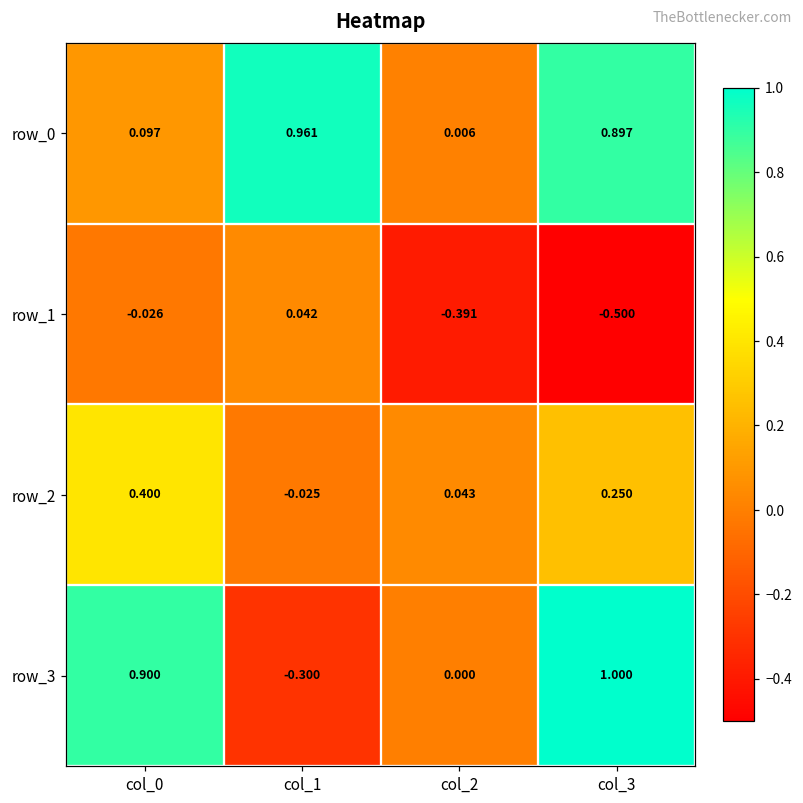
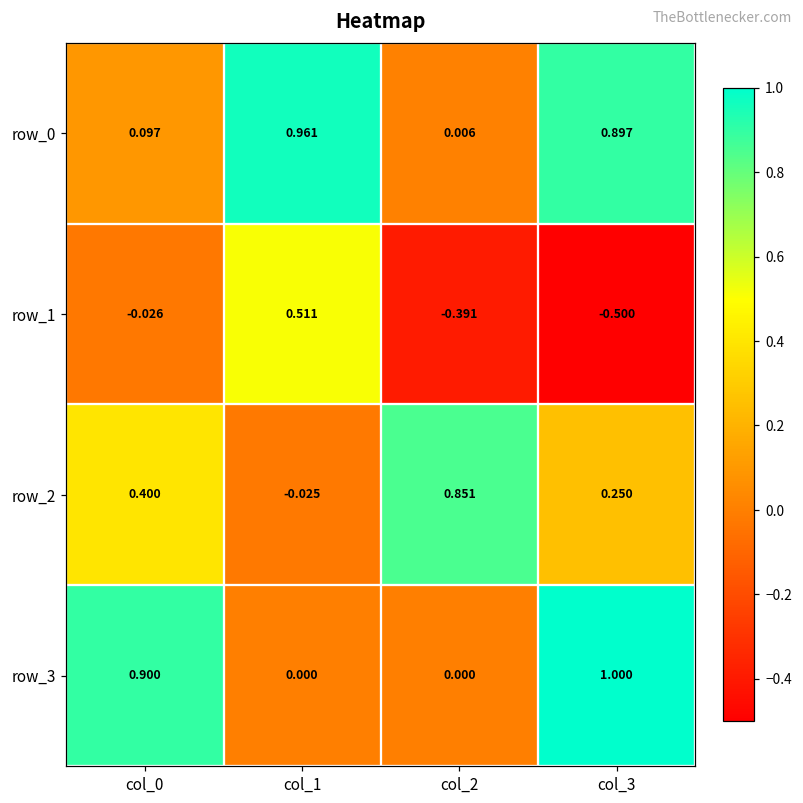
row_1, col_1: 0.042 -> 0.511
row_2, col_2: 0.043 -> 0.851
row_3, col_1: -0.300 -> 0.000
